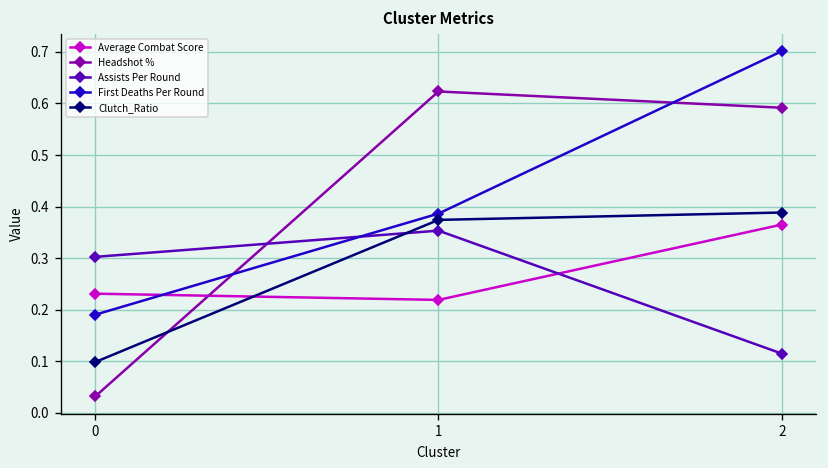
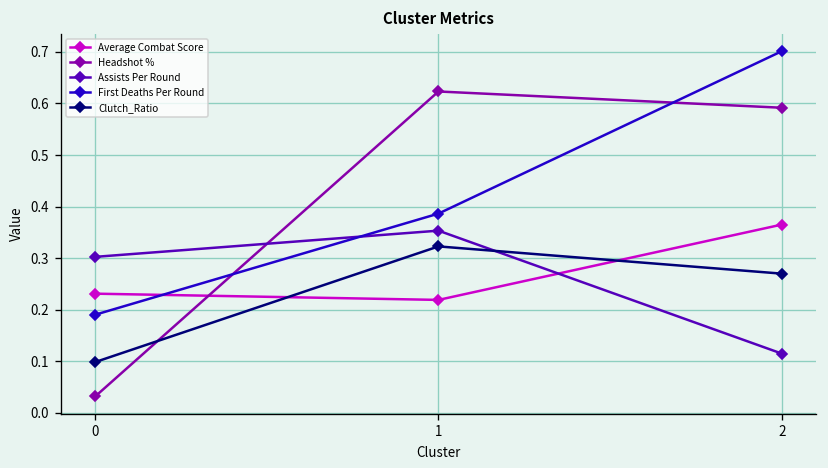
Clutch_Ratio, 1: 0.37 -> 0.32
Clutch_Ratio, 2: 0.39 -> 0.27
